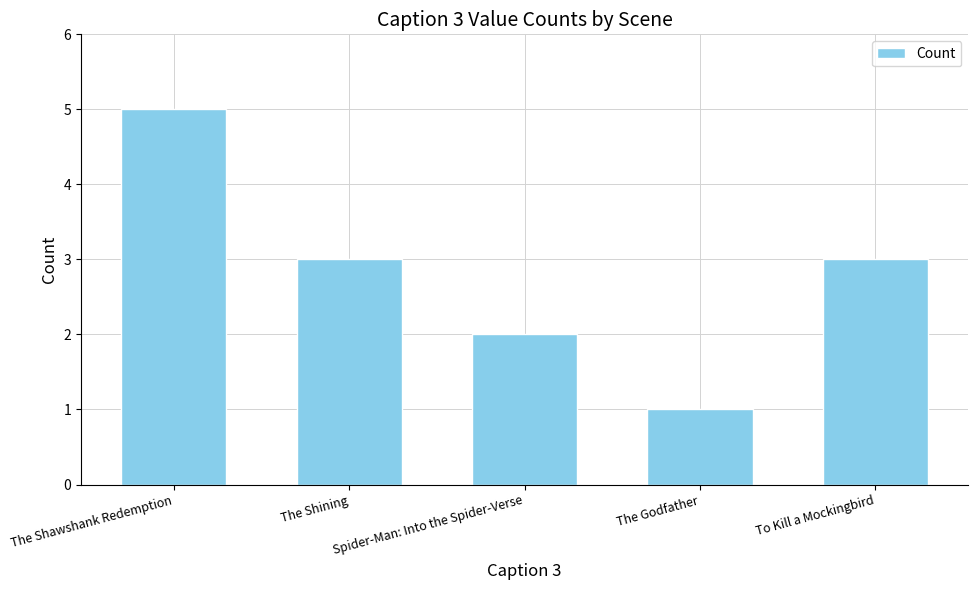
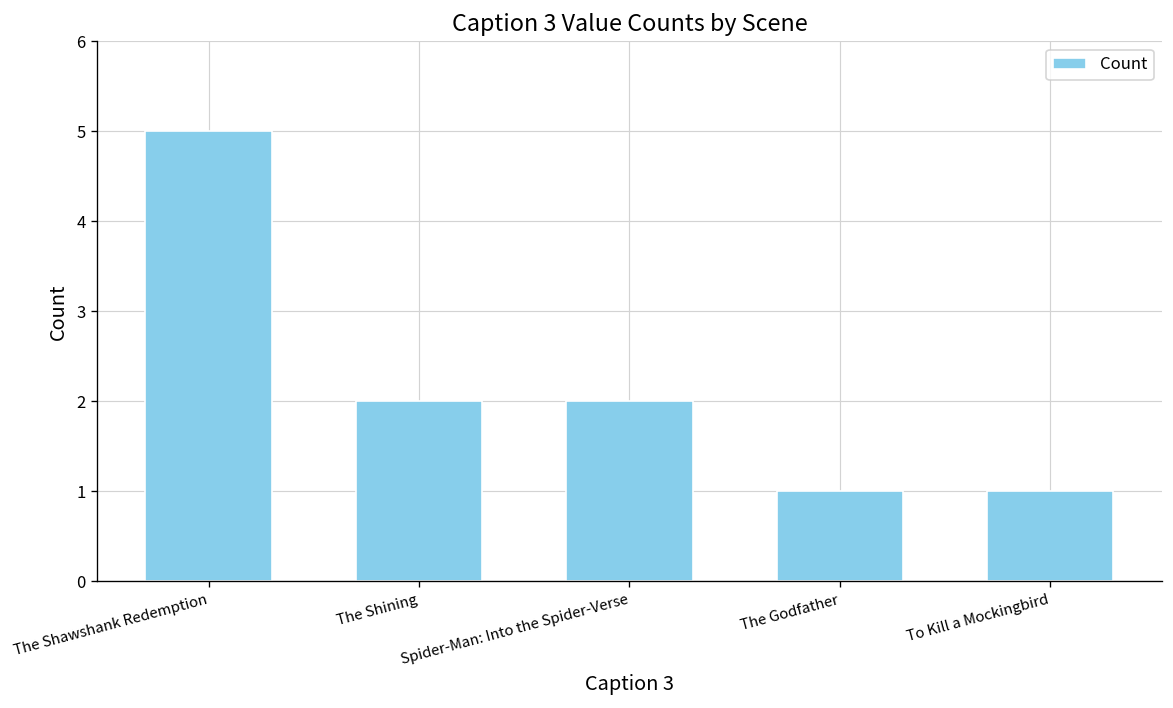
The Shining: 3 -> 2
To Kill a Mockingbird: 3 -> 1
